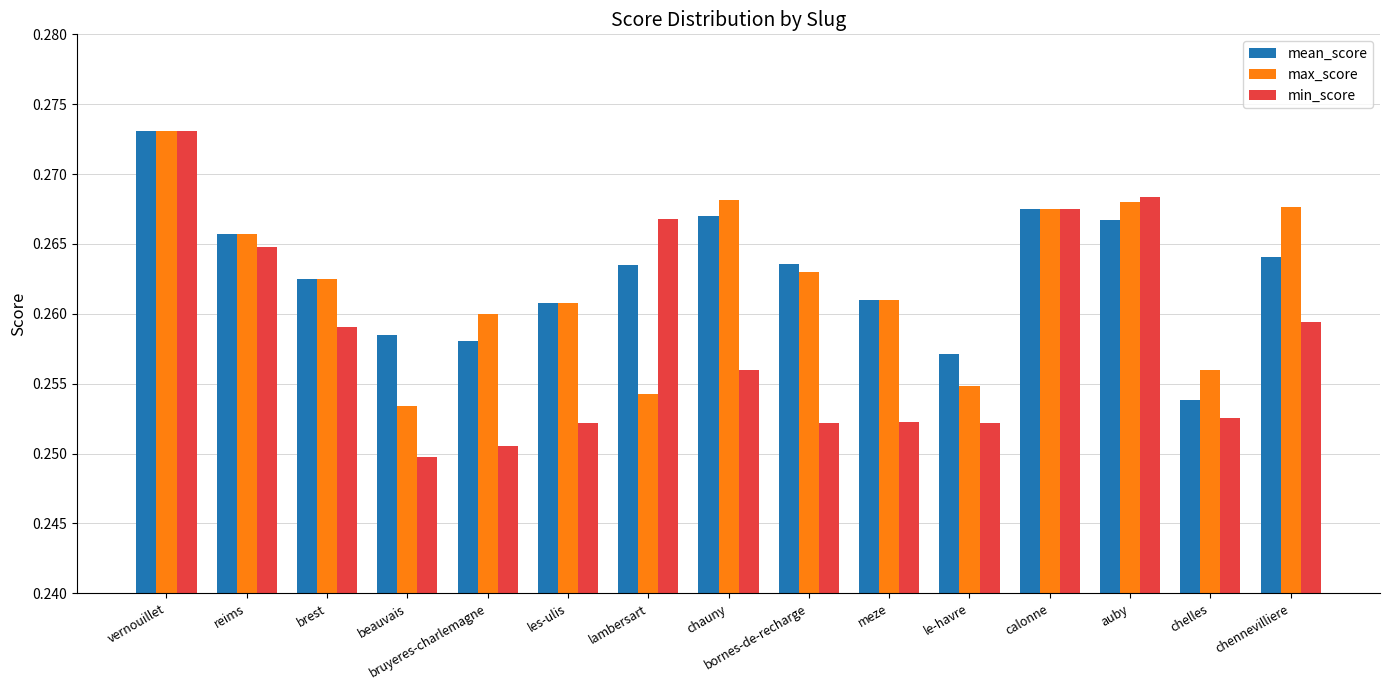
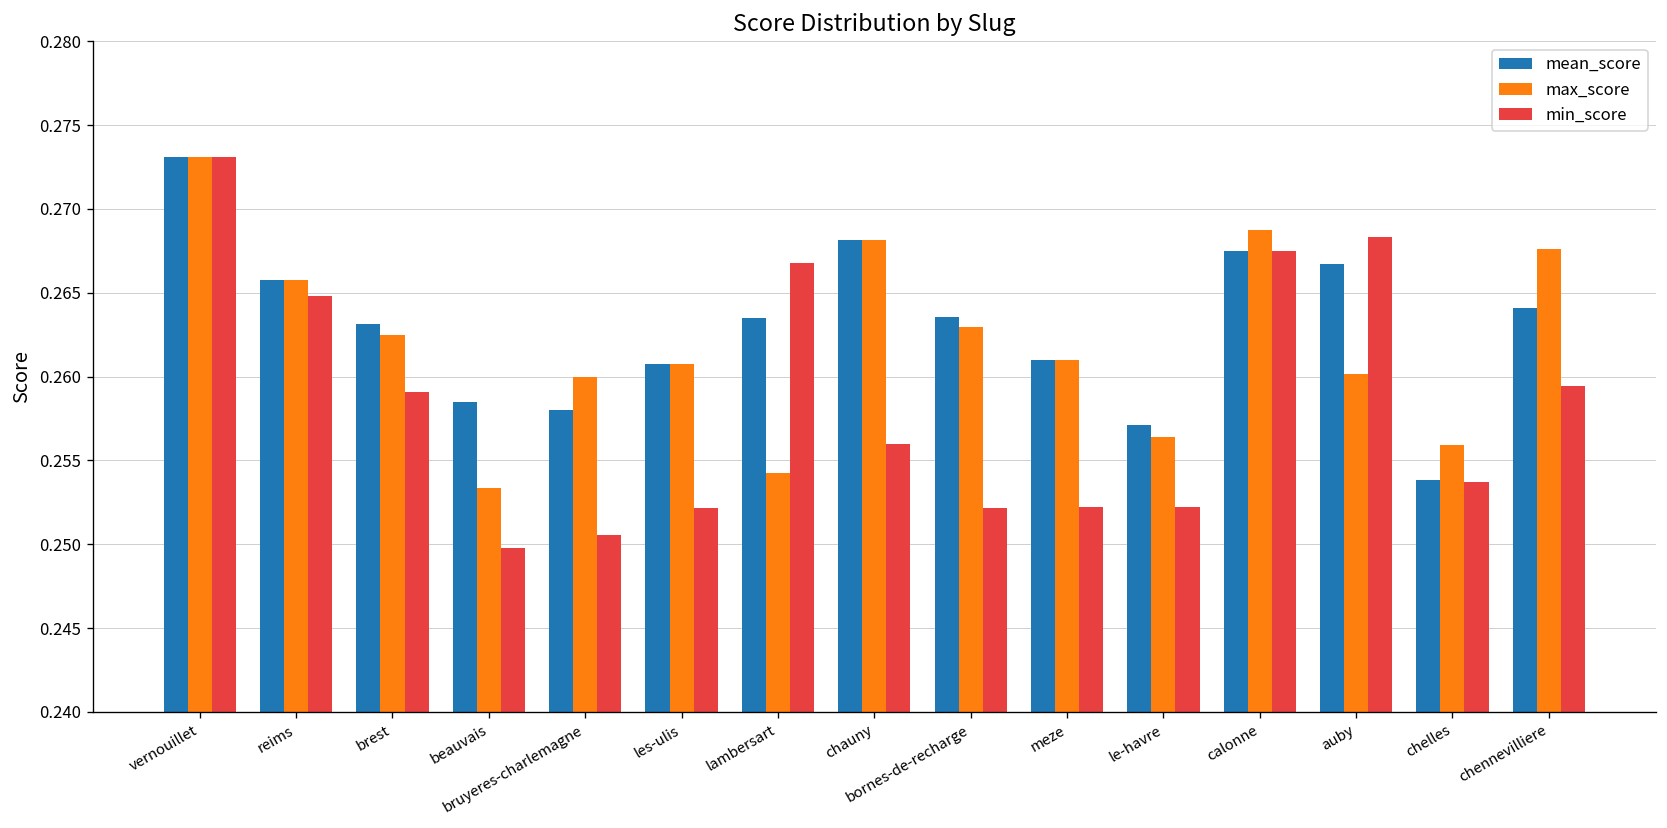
mean_score, brest: 0.2625 -> 0.2631
mean_score, chauny: 0.2670 -> 0.2682
max_score, le-havre: 0.2549 -> 0.2564
max_score, calonne: 0.2675 -> 0.2688
max_score, auby: 0.2680 -> 0.2602
min_score, chelles: 0.2525 -> 0.2537
